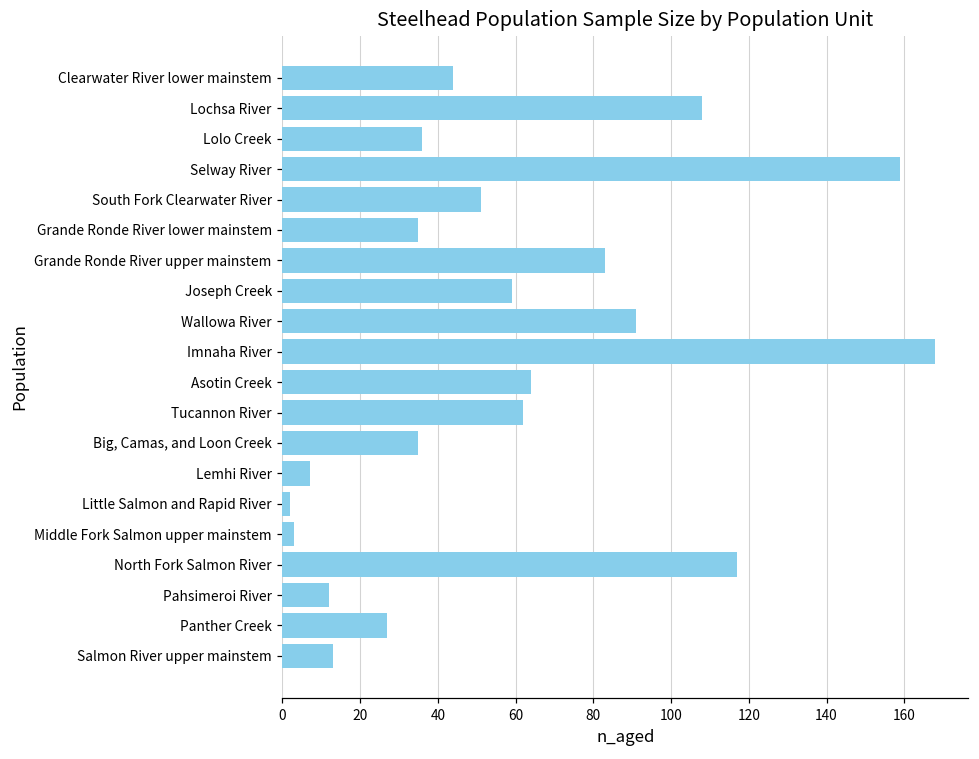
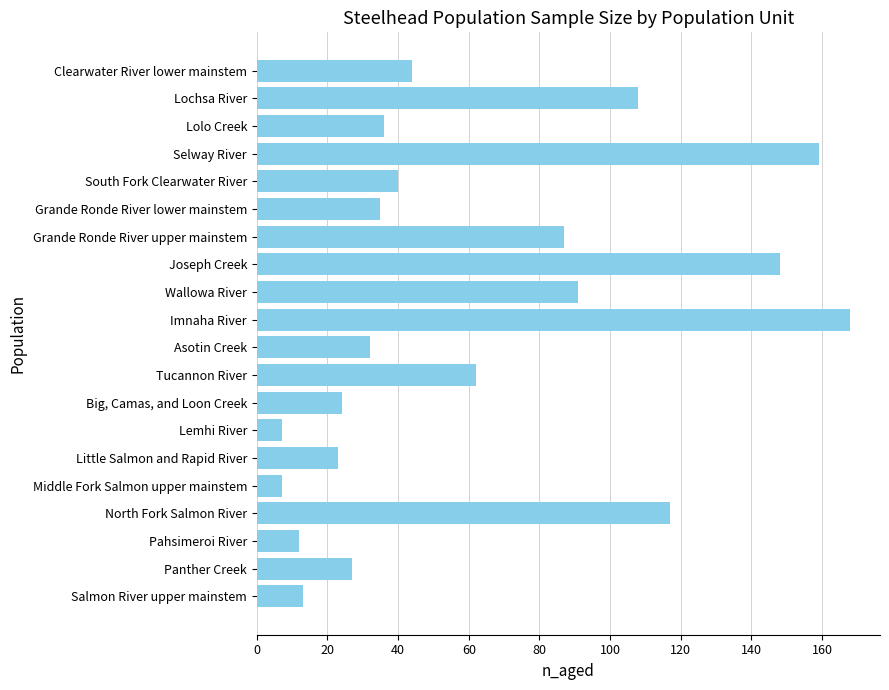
South Fork Clearwater River: 51 -> 40
Grande Ronde River upper mainstem: 83 -> 87
Joseph Creek: 59 -> 148
Asotin Creek: 64 -> 32
Big, Camas, and Loon Creek: 35 -> 24
Little Salmon and Rapid River: 2 -> 23
Middle Fork Salmon upper mainstem: 3 -> 7
